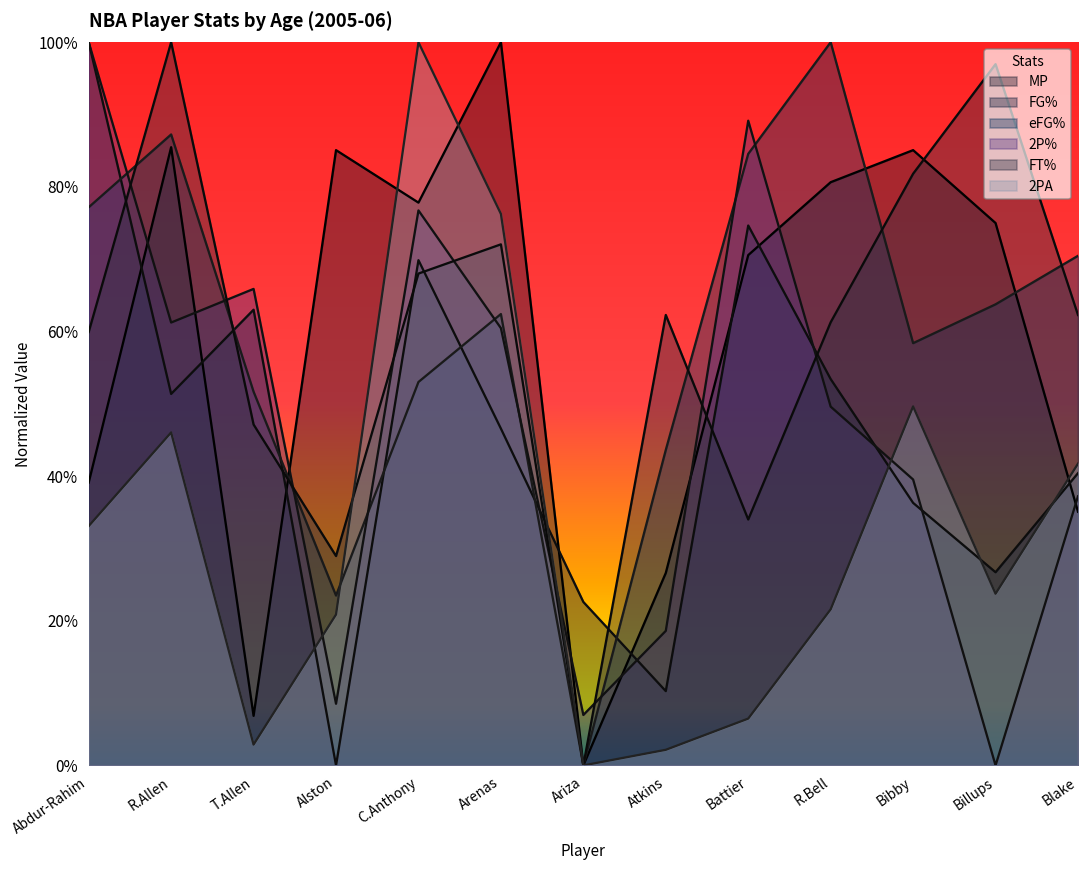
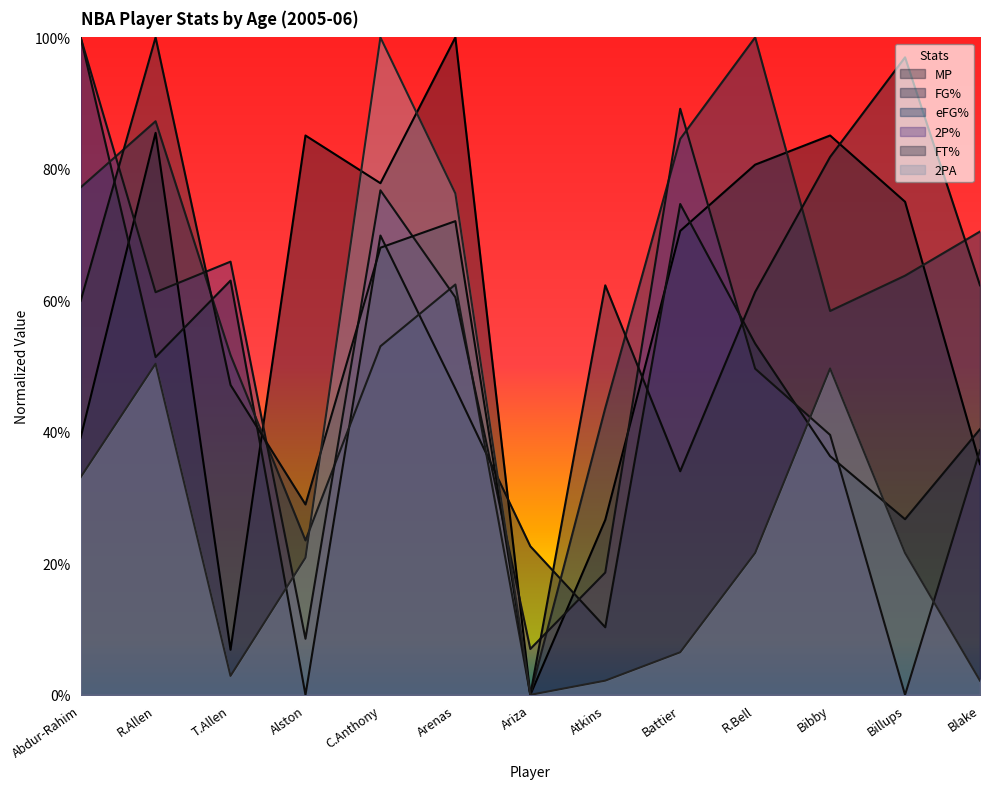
2PA, R.Allen: 46% -> 50%
2PA, Billups: 24% -> 22%
2PA, Blake: 42% -> 2%
